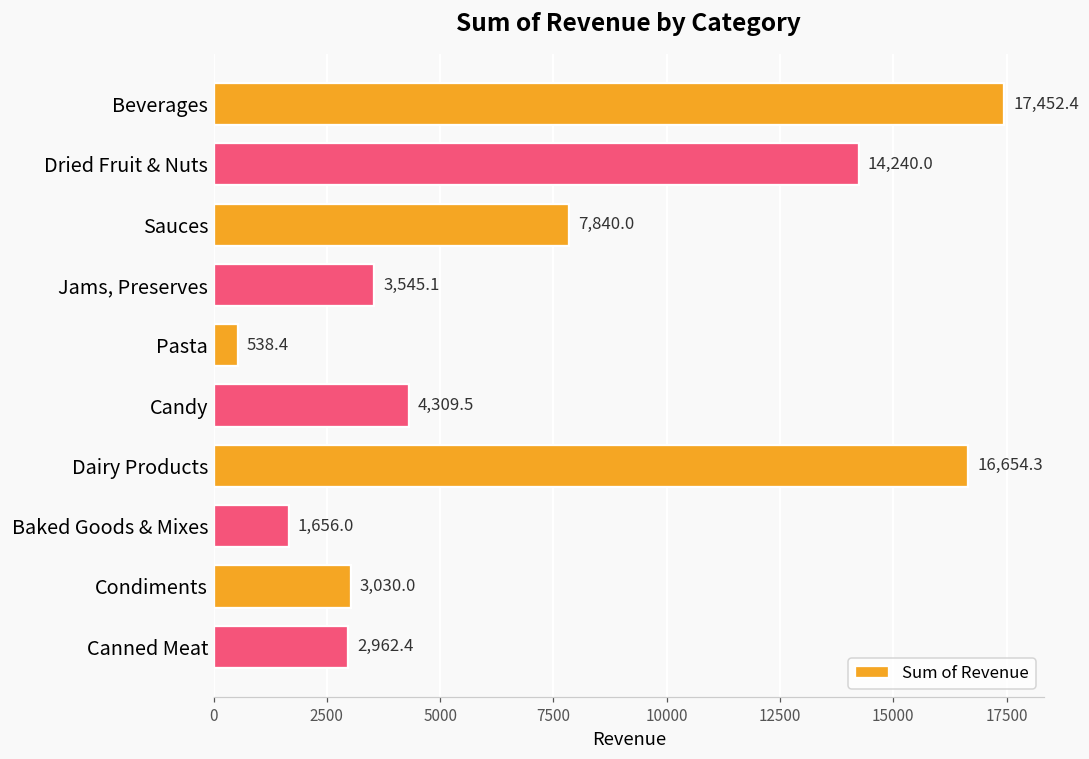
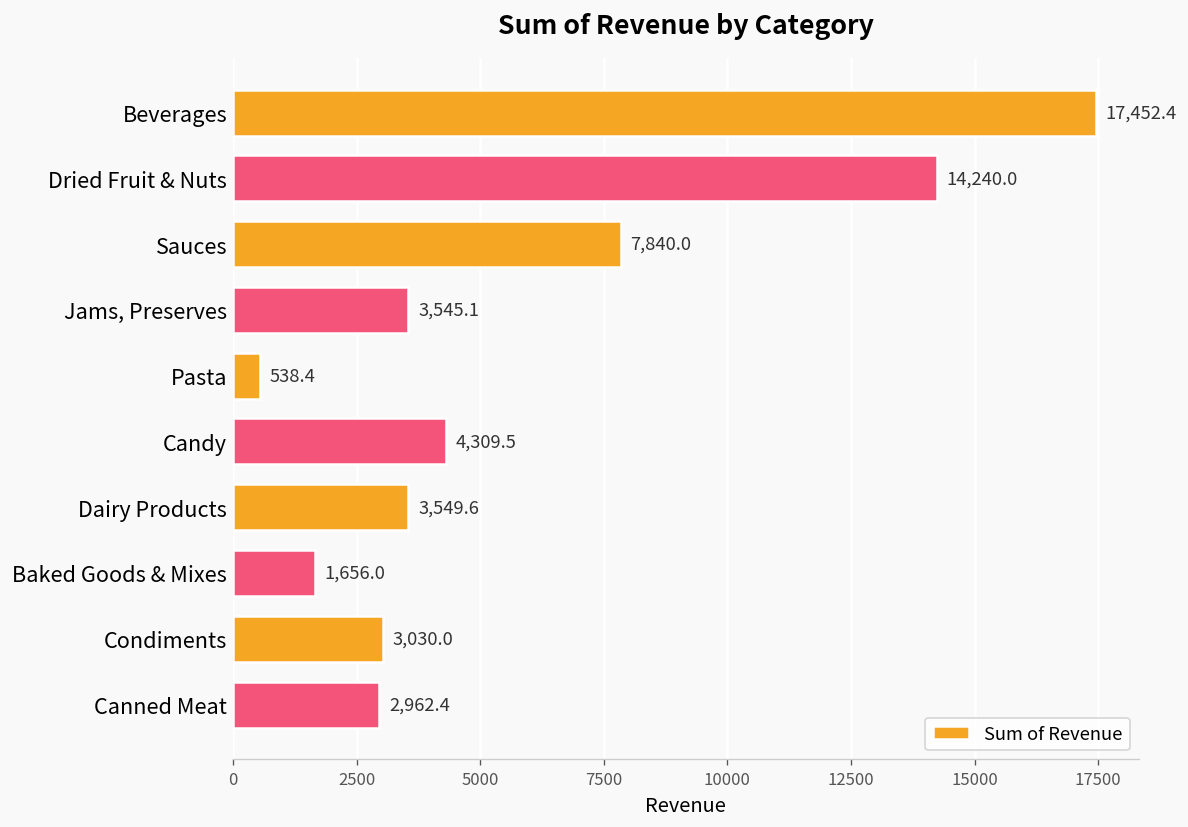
Dairy Products: 16,654.3 -> 3,549.6
